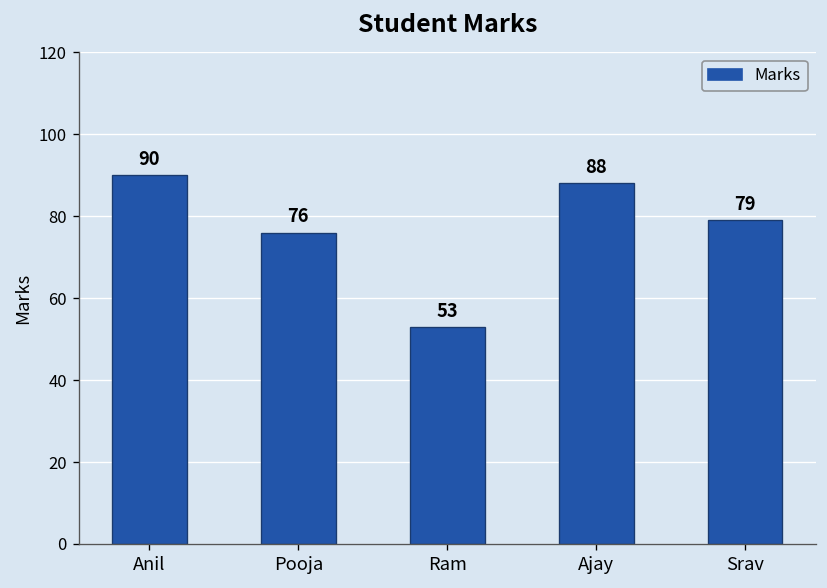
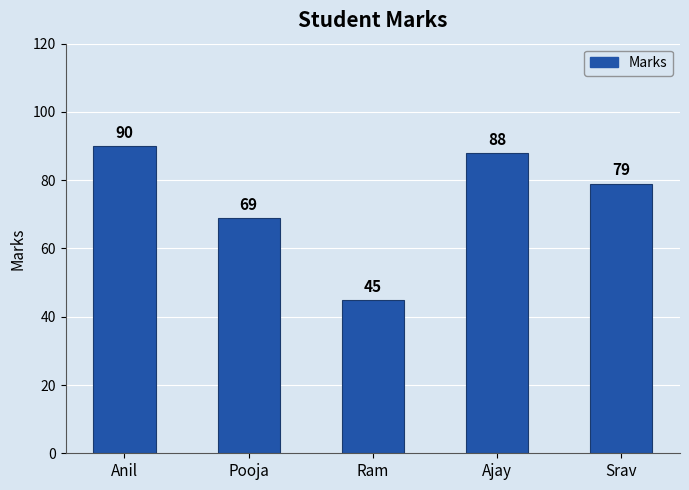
Pooja: 76 -> 69
Ram: 53 -> 45
